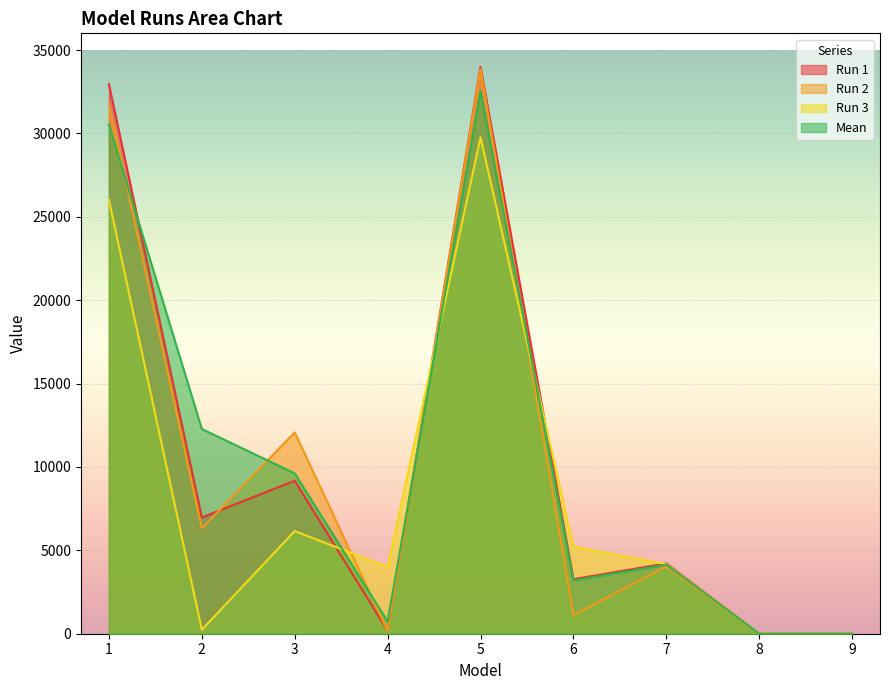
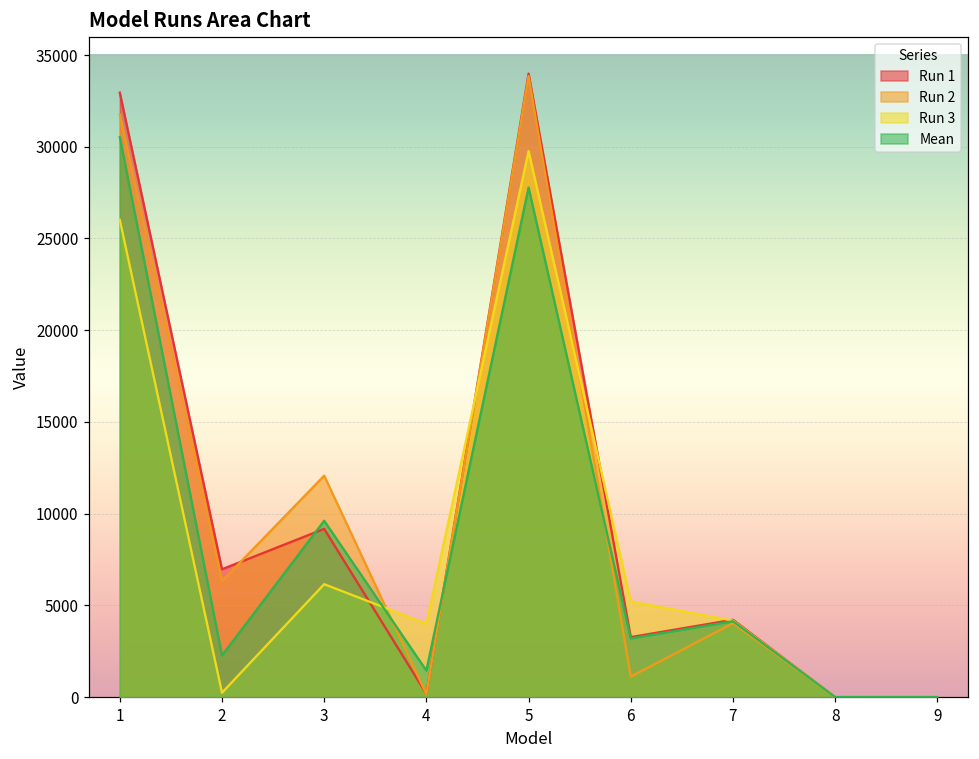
Mean, 2: 12300 -> 2300
Mean, 4: 700 -> 1400
Mean, 5: 32500 -> 27800
